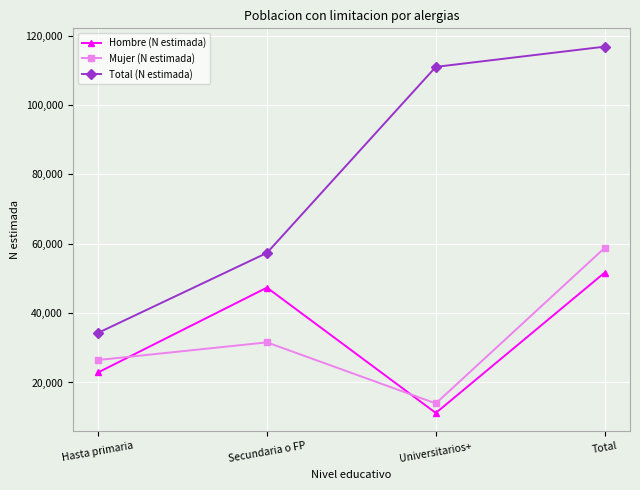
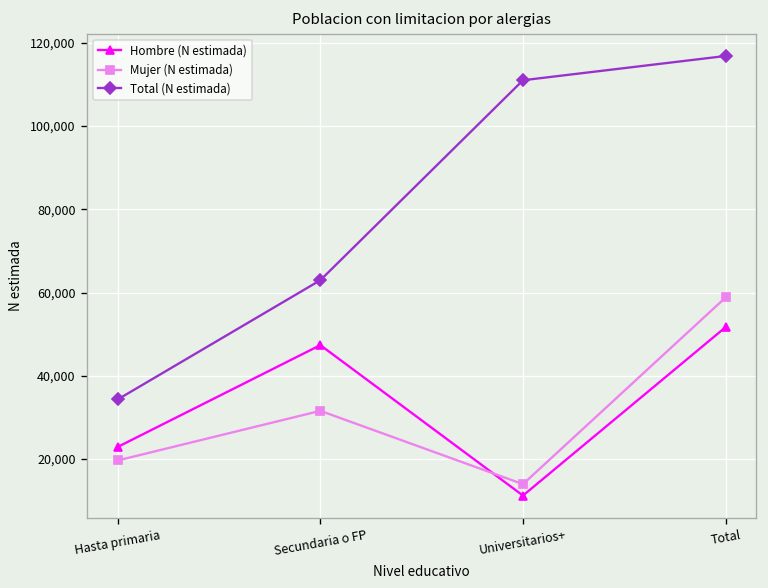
Mujer (N estimada), Hasta primaria: 26,000 -> 20,000
Total (N estimada), Secundaria o FP: 57,000 -> 63,000
